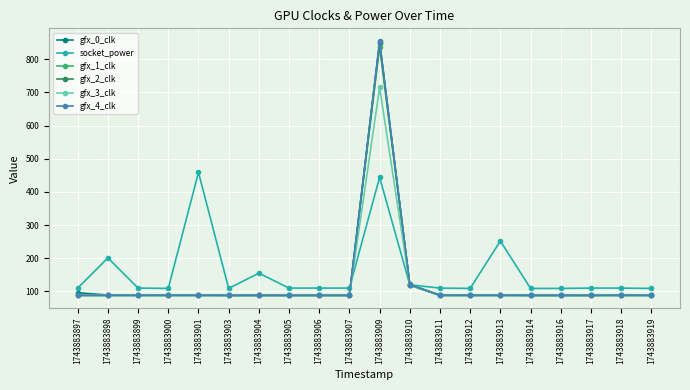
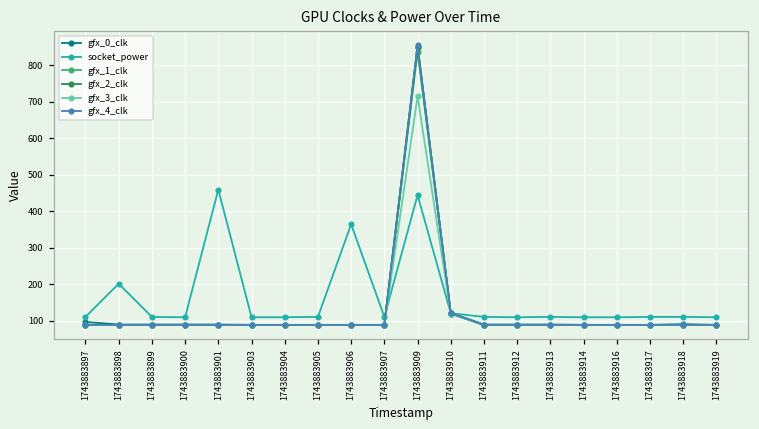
socket_power, 1743883904: 160 -> 110
socket_power, 1743883906: 110 -> 360
socket_power, 1743883913: 250 -> 110
